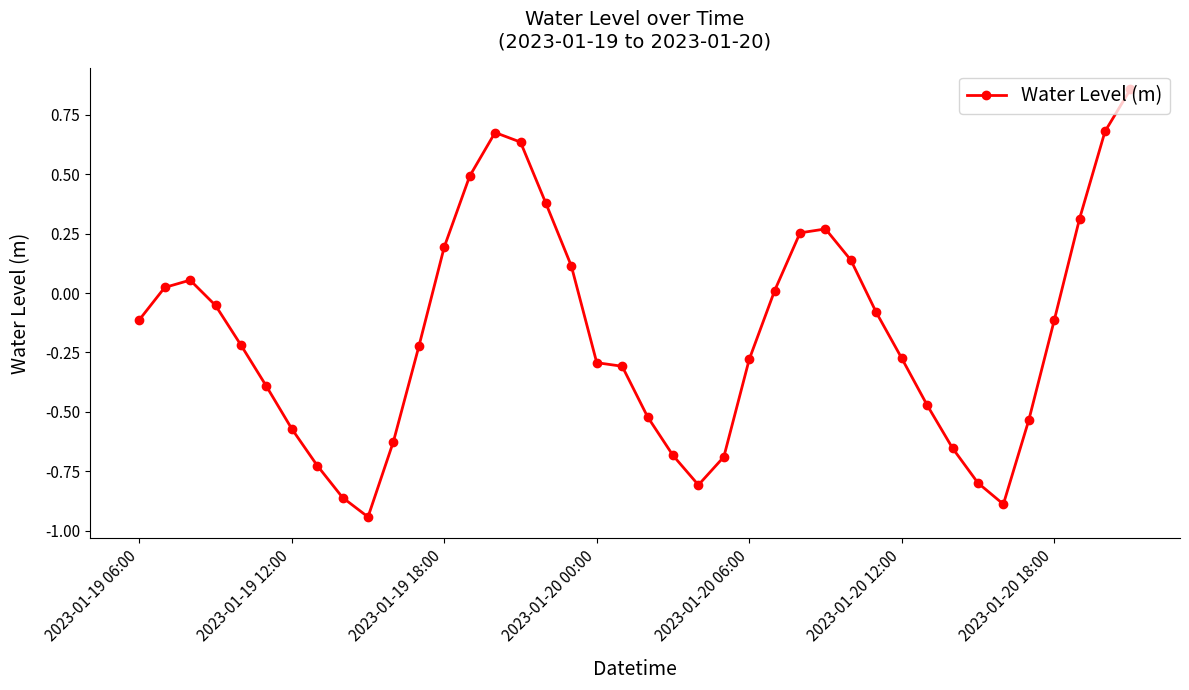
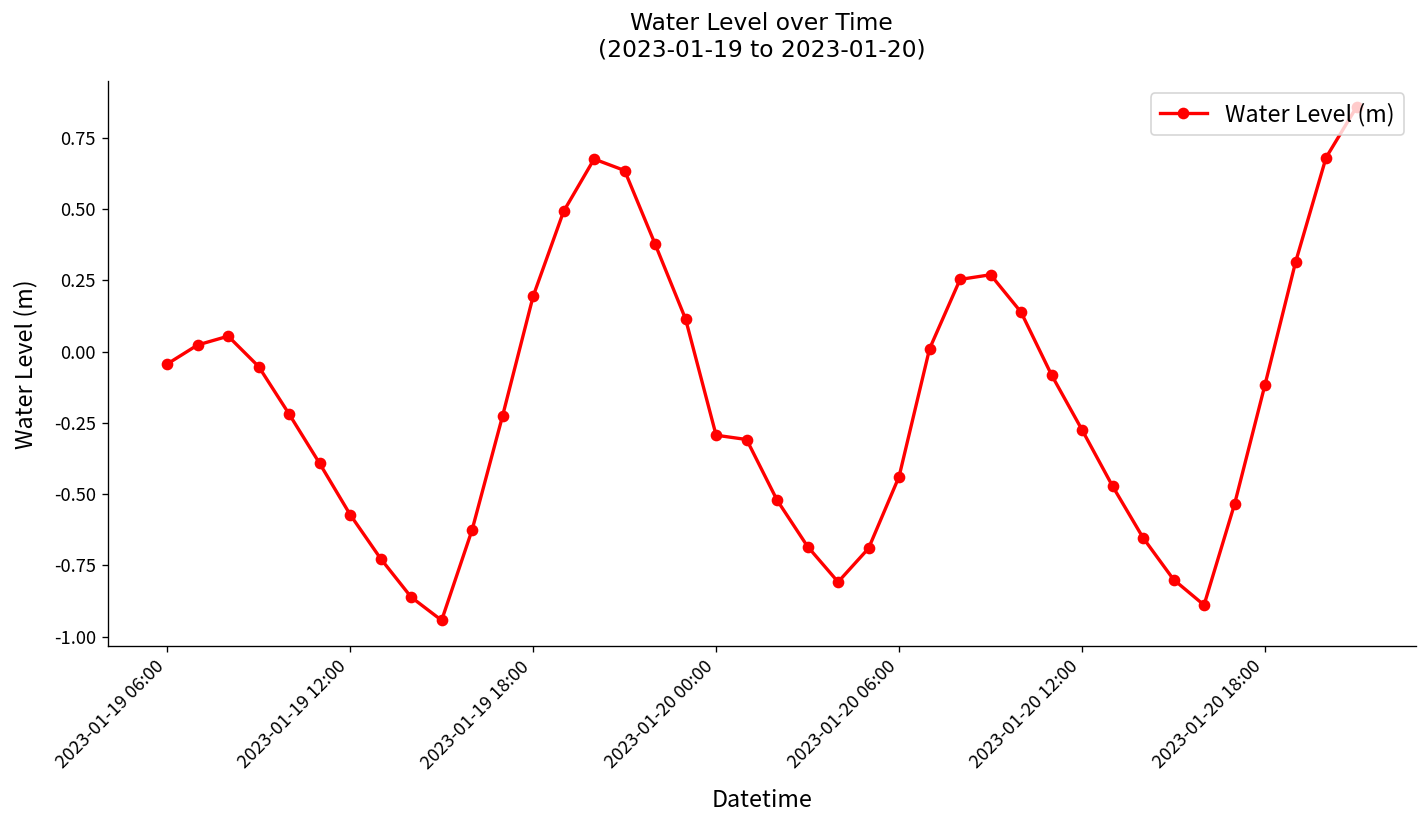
2023-01-19 06:00: -0.11 -> -0.04
2023-01-20 06:00: -0.28 -> -0.44
